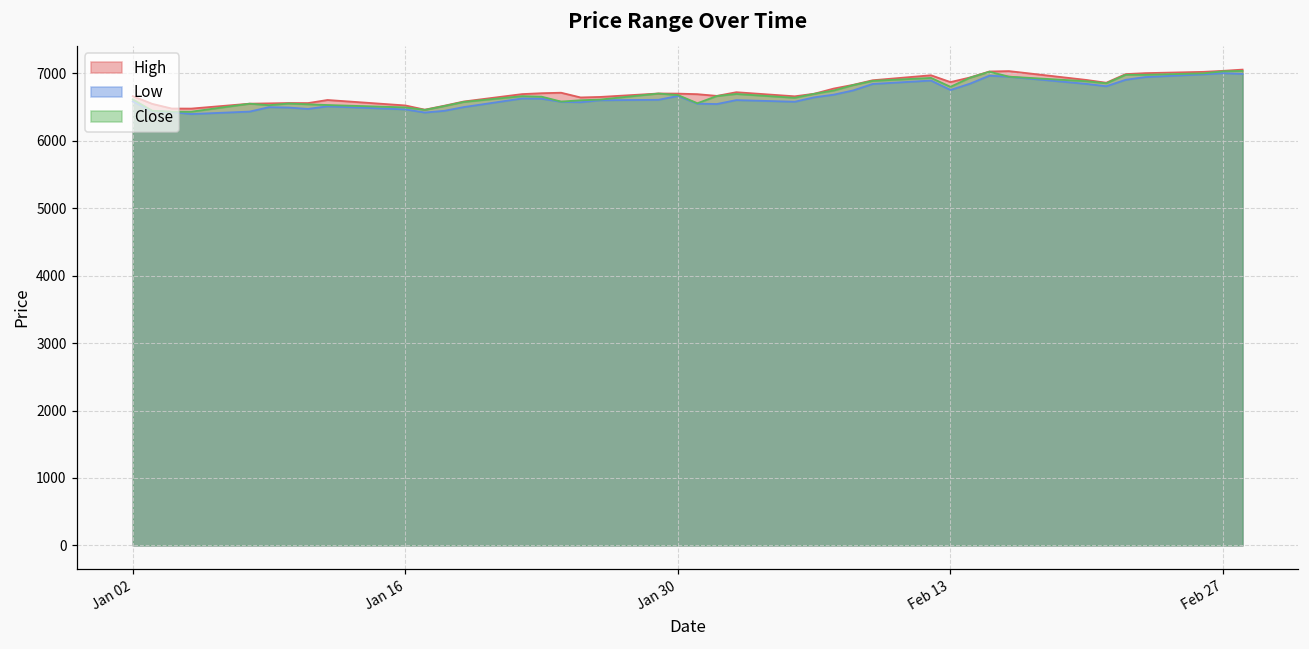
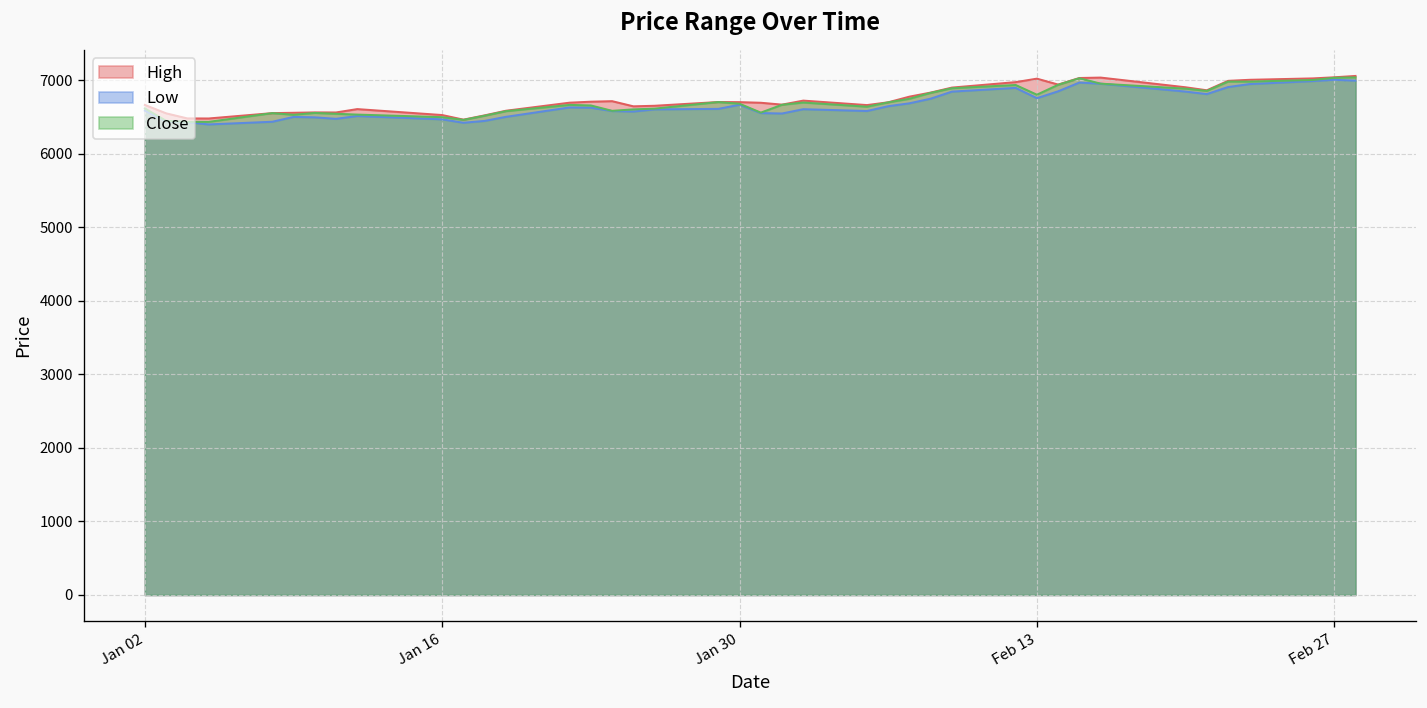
High, Feb 13: 6900 -> 7000
